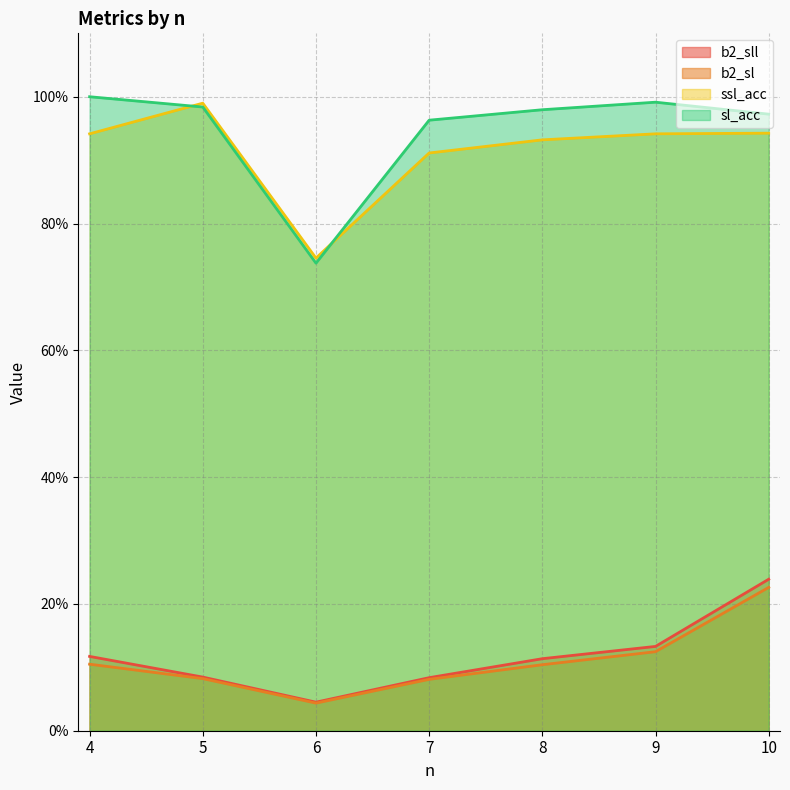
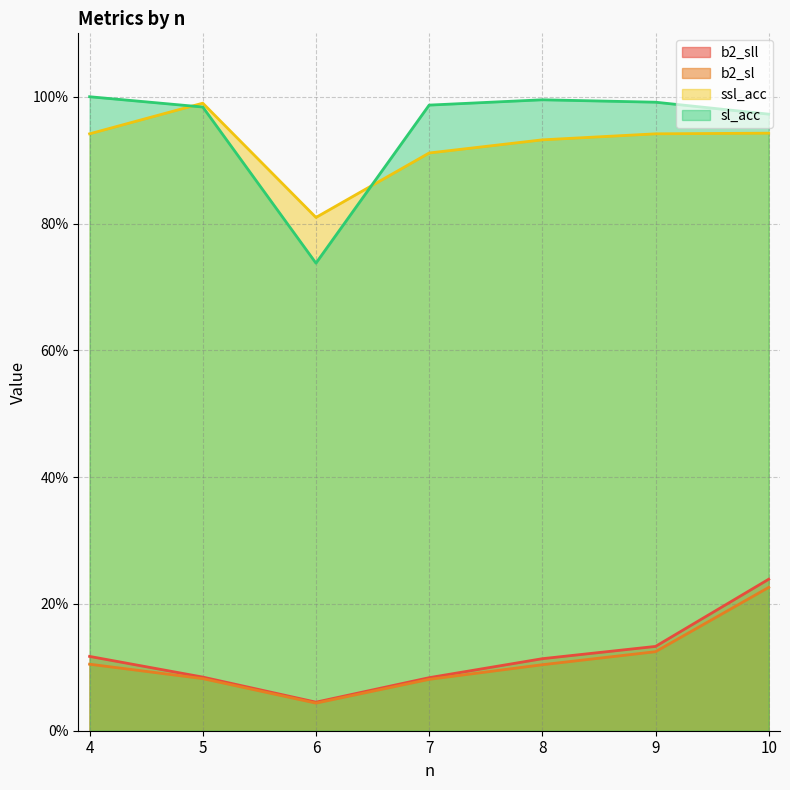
ssl_acc, 6: 75% -> 81%
sl_acc, 7: 96% -> 99%
sl_acc, 8: 98% -> 100%
